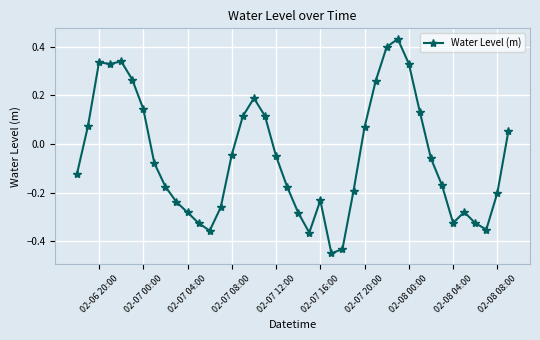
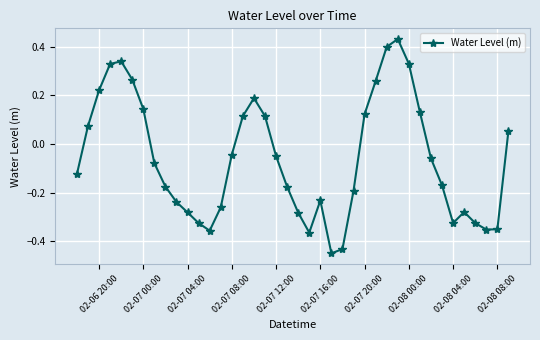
02-06 20:00: 0.34 -> 0.22
02-07 20:00: 0.07 -> 0.12
02-08 08:00: -0.20 -> -0.35
